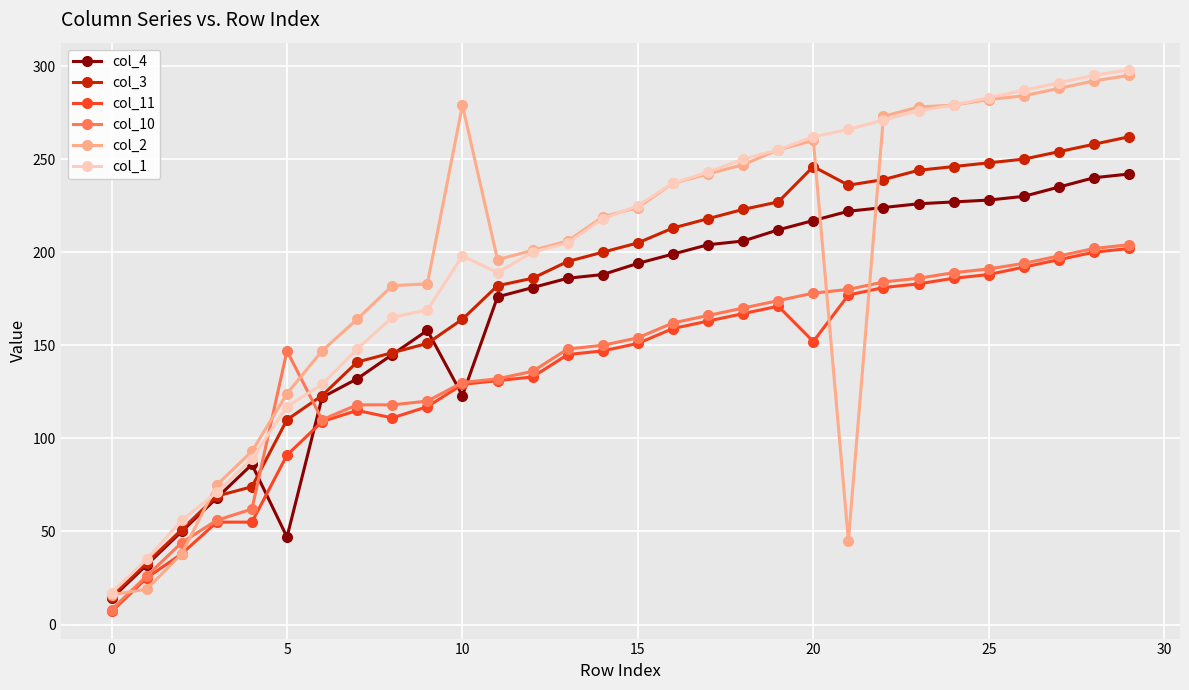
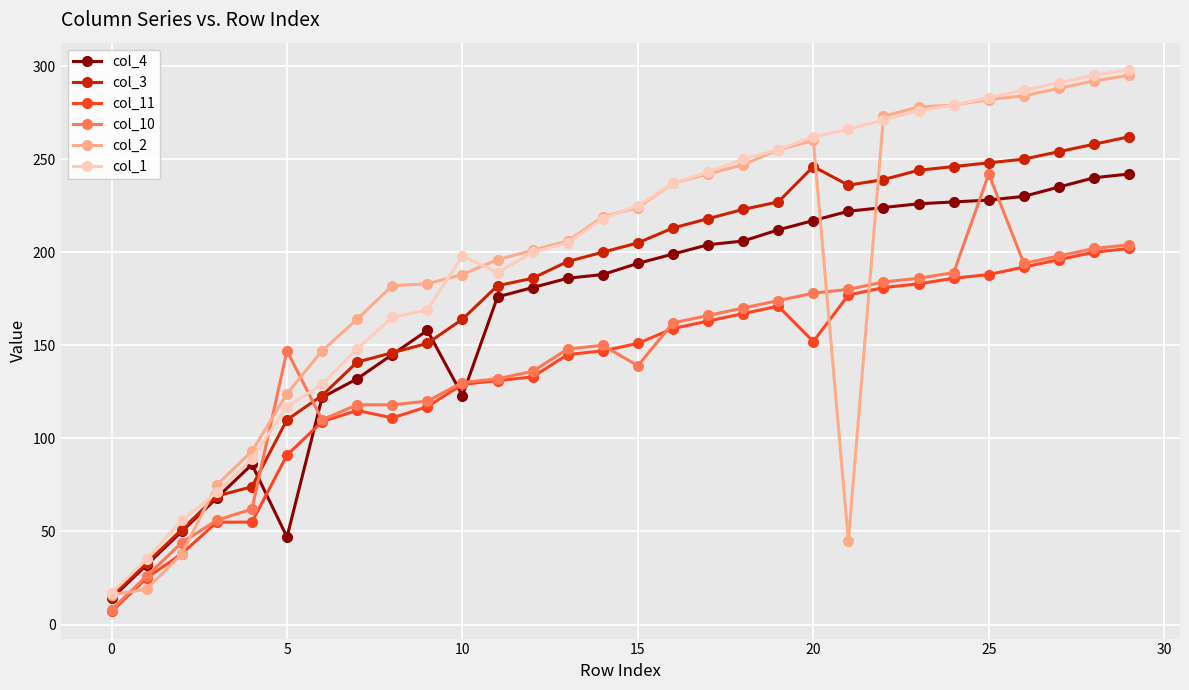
col_2, 10: 279 -> 188
col_10, 15: 154 -> 139
col_10, 25: 191 -> 242
